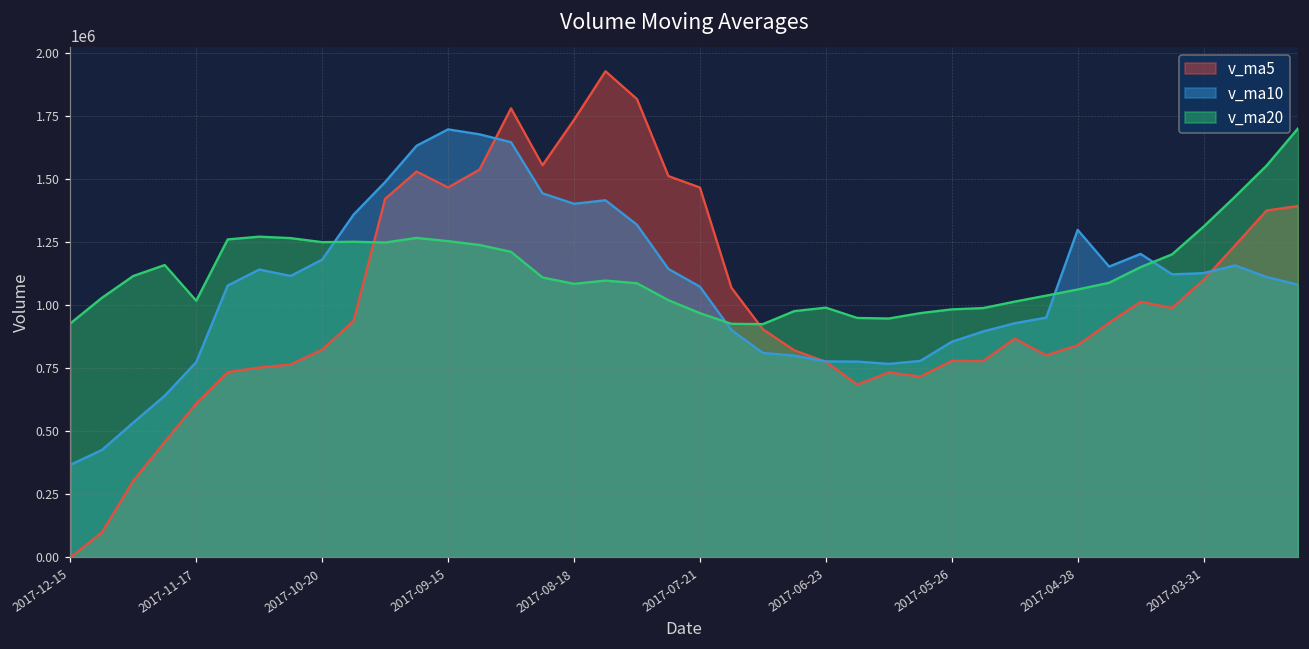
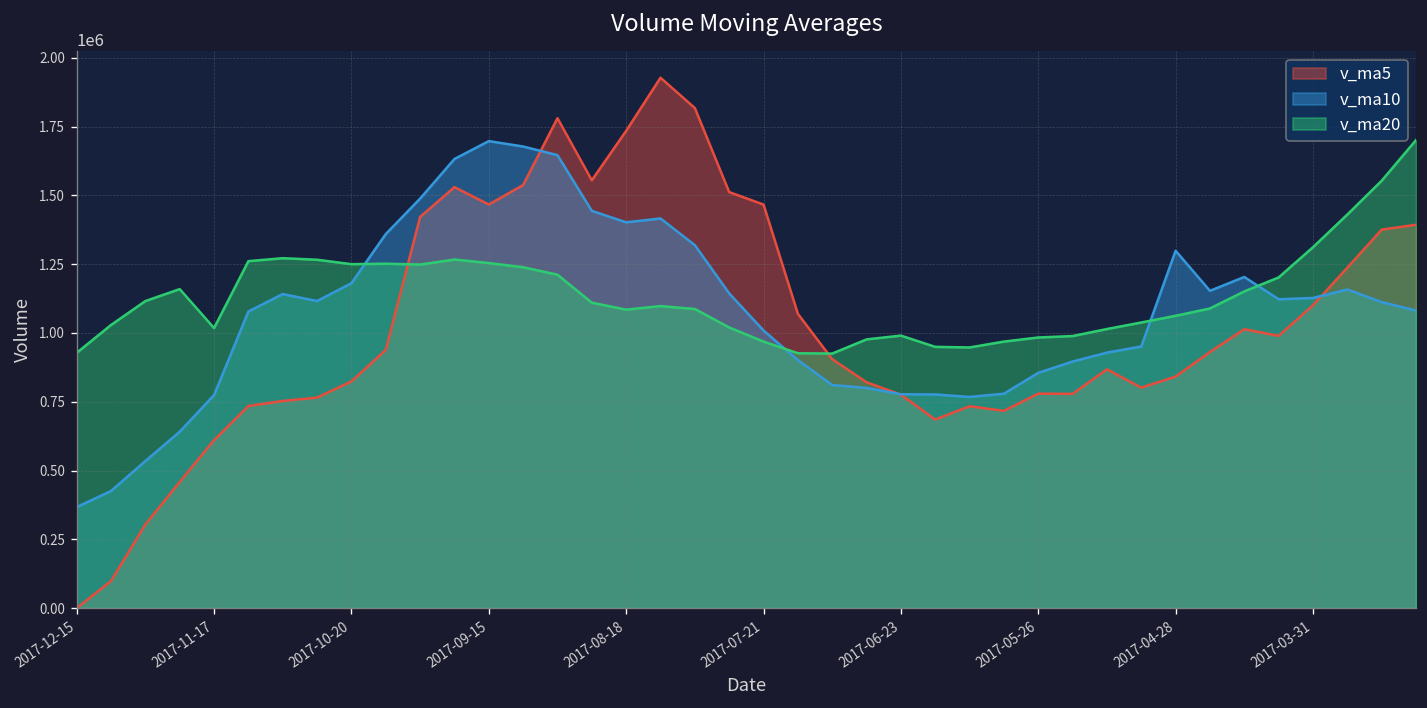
v_ma10, 2017-07-21: 1070000 -> 1010000
